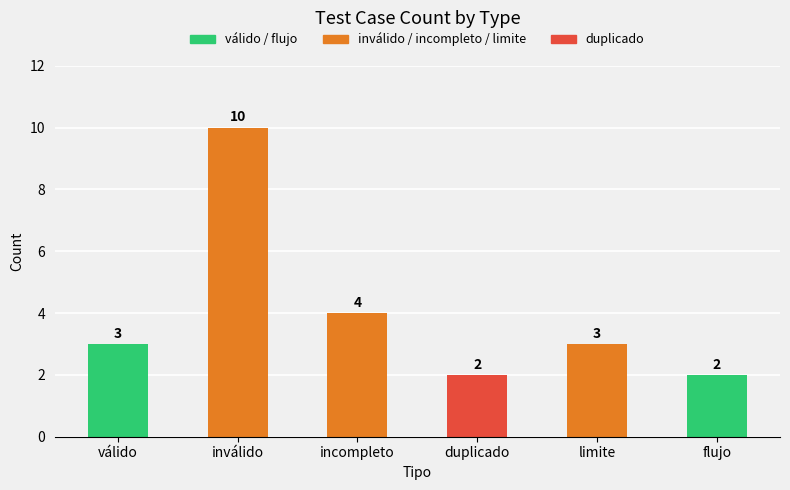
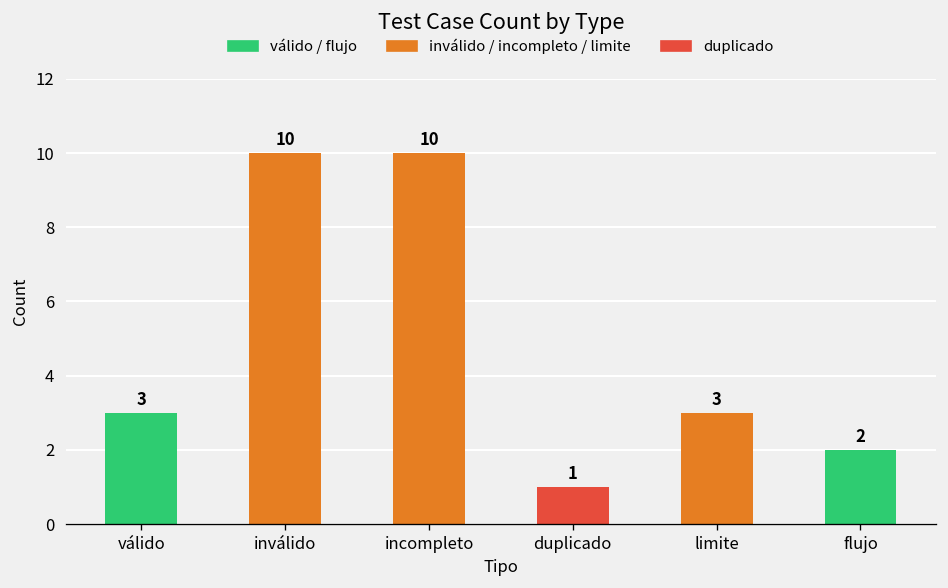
incompleto: 4 -> 10
duplicado: 2 -> 1
